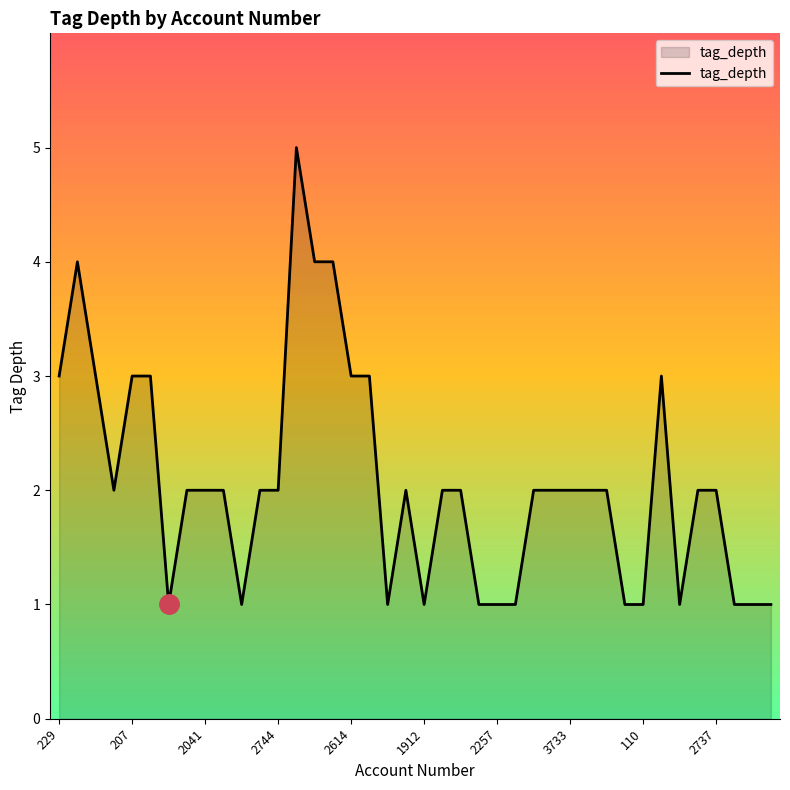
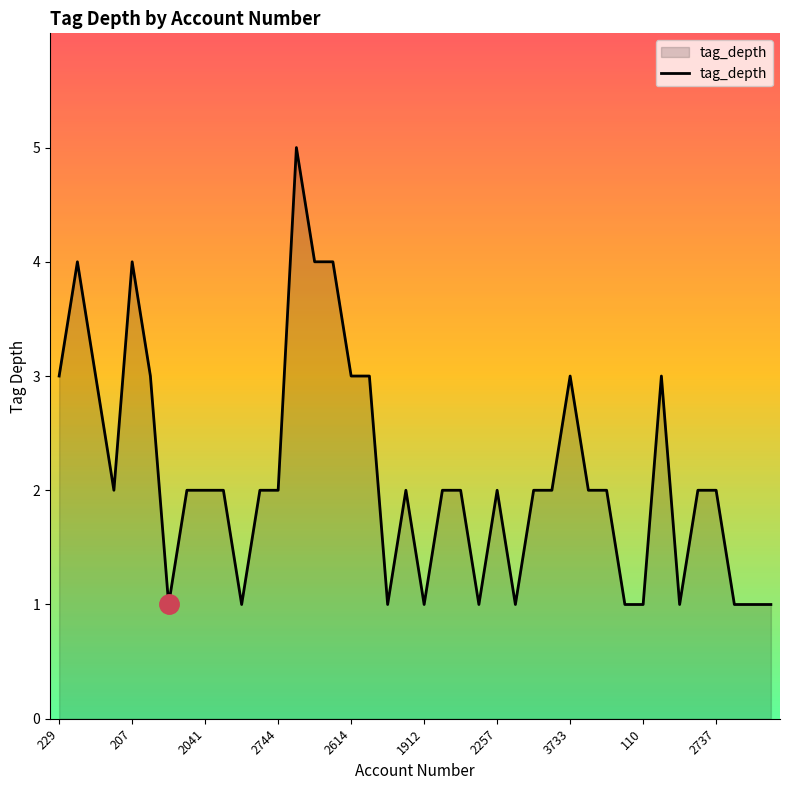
tag_depth, 207: 3 -> 4
tag_depth, 2257: 1 -> 2
tag_depth, 3733: 2 -> 3
